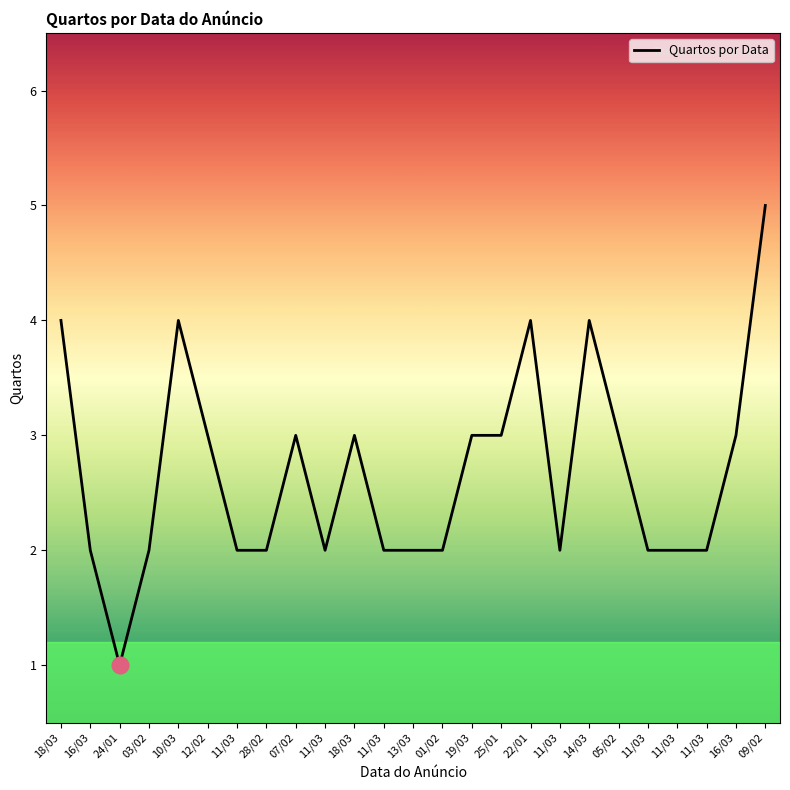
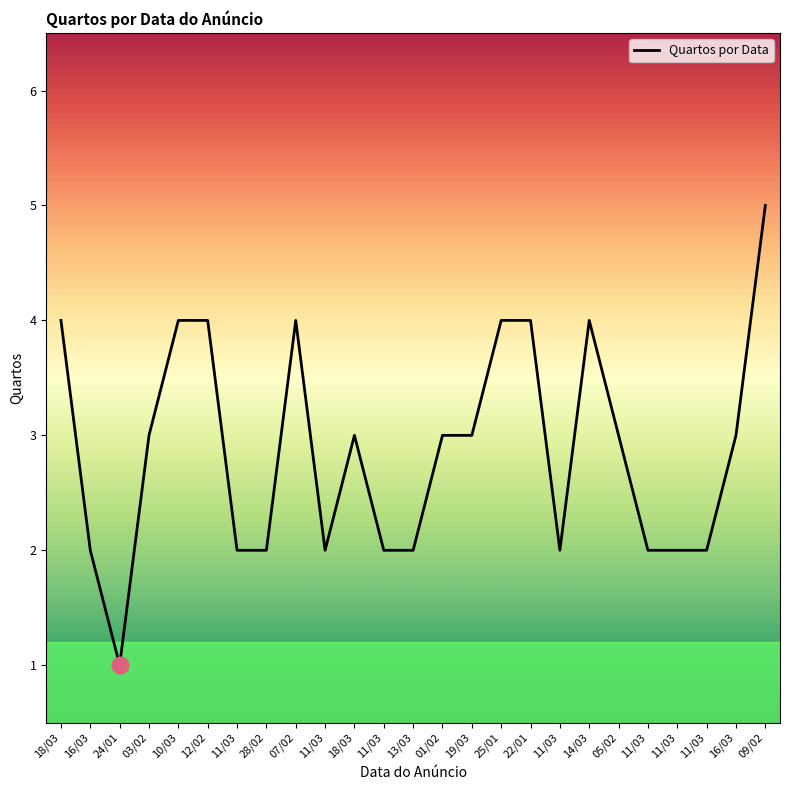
Quartos por Data, 03/02: 2 -> 3
Quartos por Data, 12/02: 3 -> 4
Quartos por Data, 07/02: 3 -> 4
Quartos por Data, 01/02: 2 -> 3
Quartos por Data, 25/01: 3 -> 4
